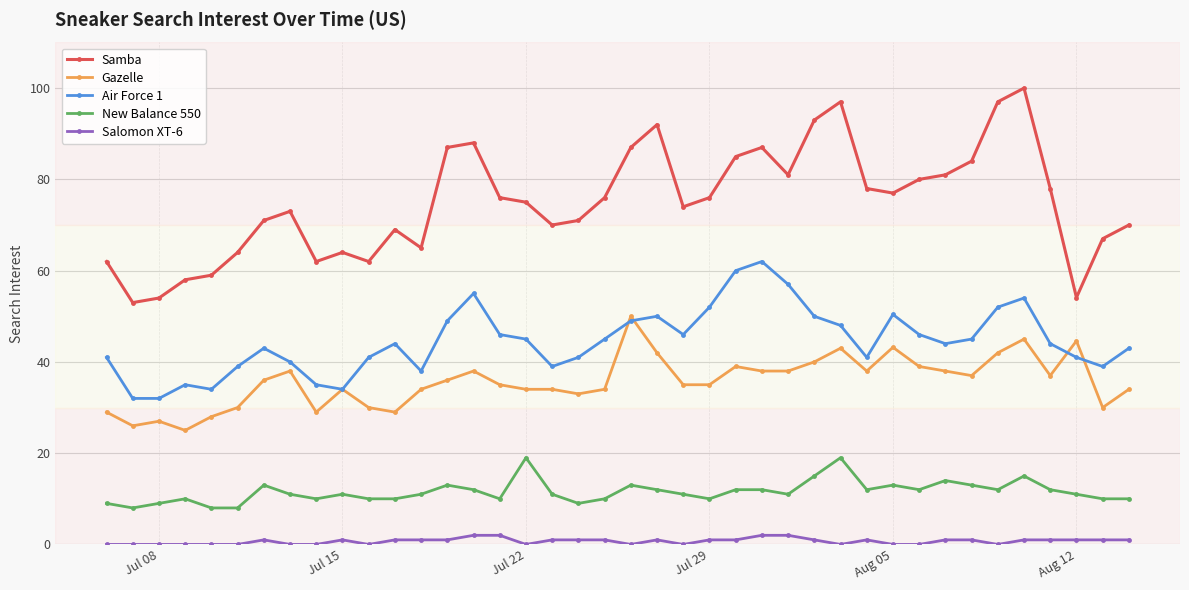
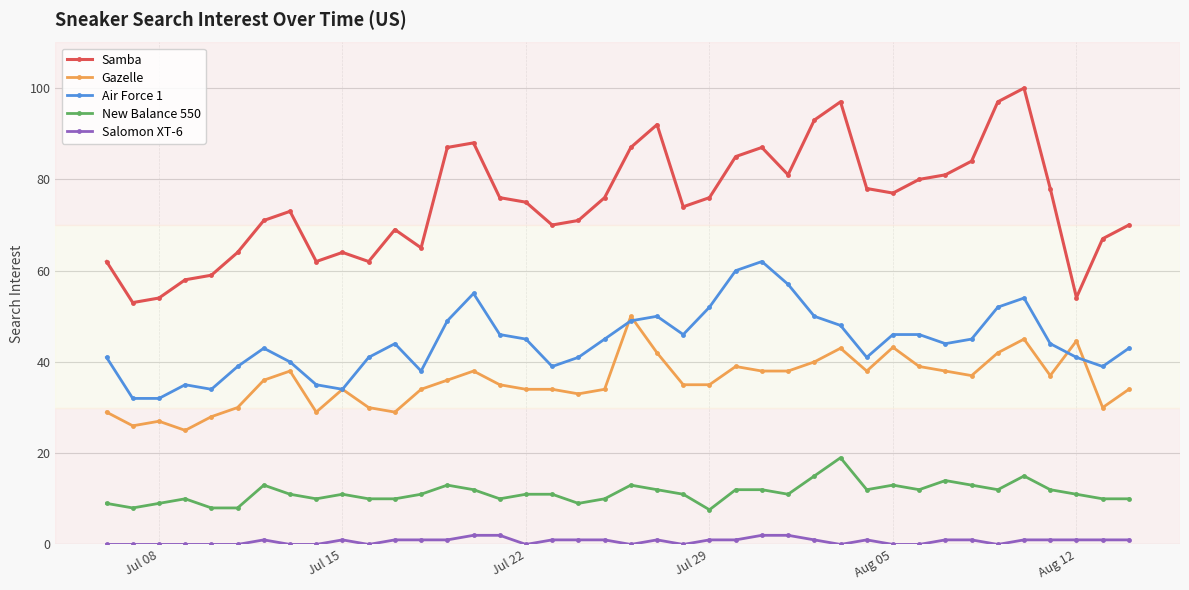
New Balance 550, Jul 22: 19 -> 11
New Balance 550, Jul 29: 10 -> 8
Air Force 1, Aug 05: 50 -> 46
